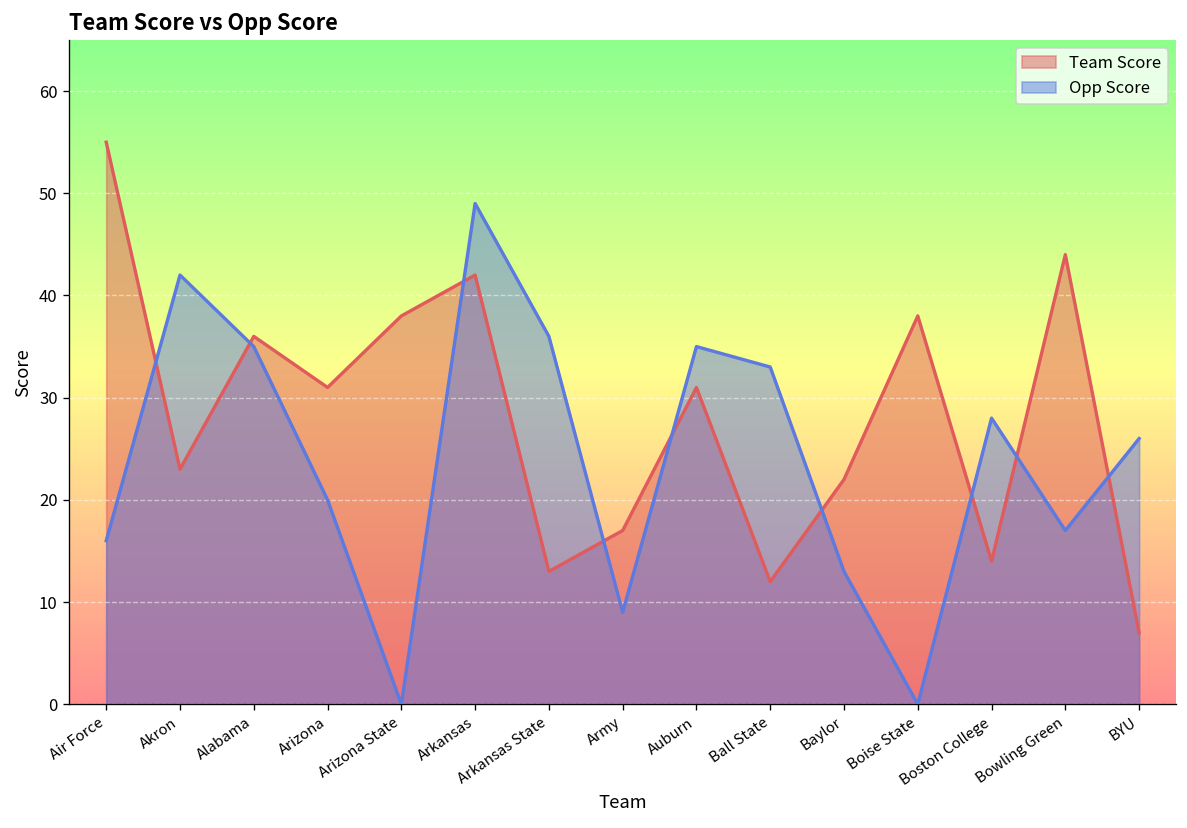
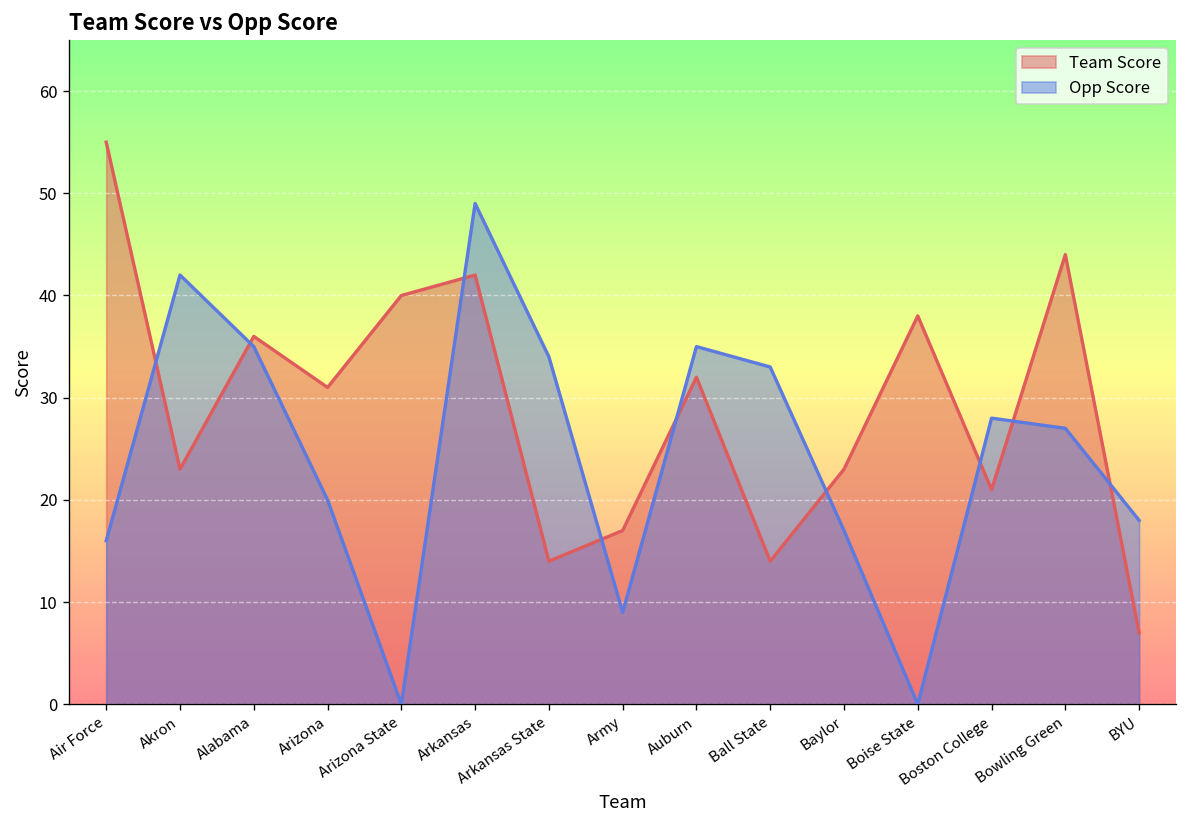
Team Score, Arizona State: 38 -> 40
Team Score, Arkansas State: 13 -> 14
Opp Score, Arkansas State: 36 -> 34
Team Score, Auburn: 31 -> 32
Team Score, Ball State: 12 -> 14
Team Score, Baylor: 22 -> 23
Opp Score, Baylor: 13 -> 17
Team Score, Boston College: 14 -> 21
Opp Score, Bowling Green: 17 -> 27
Opp Score, BYU: 26 -> 18
